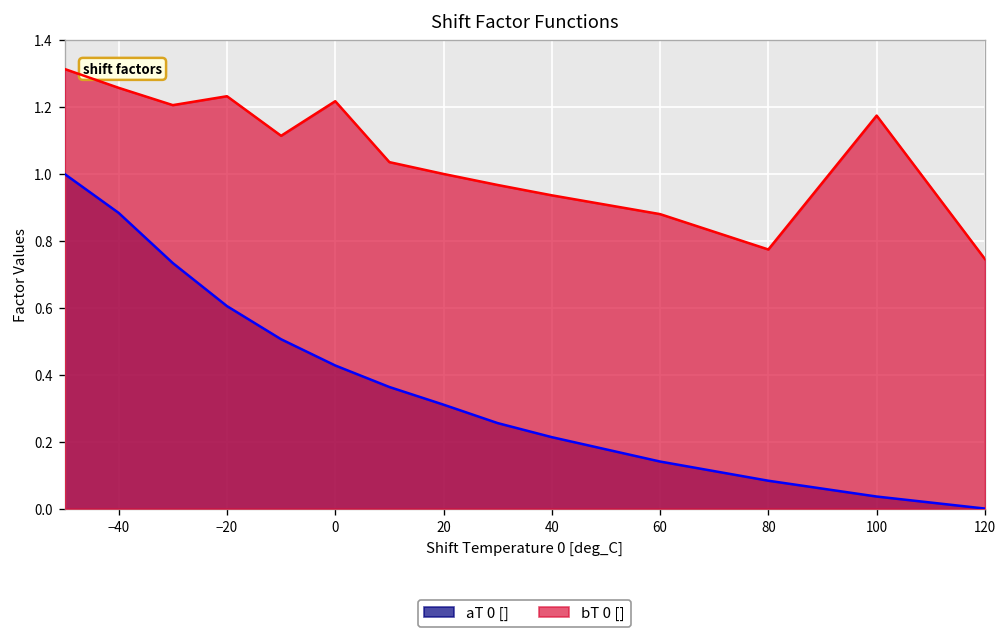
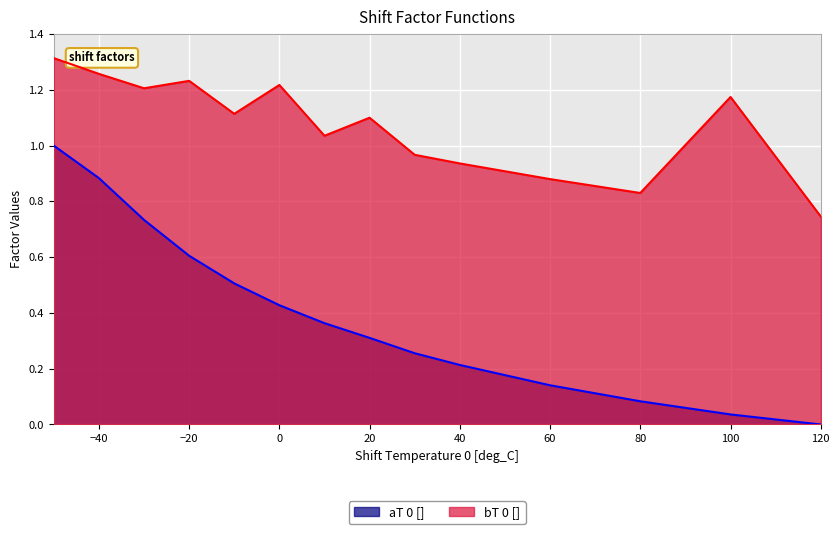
bT 0 [], 20: 1.0 -> 1.1
bT 0 [], 80: 0.77 -> 0.83
